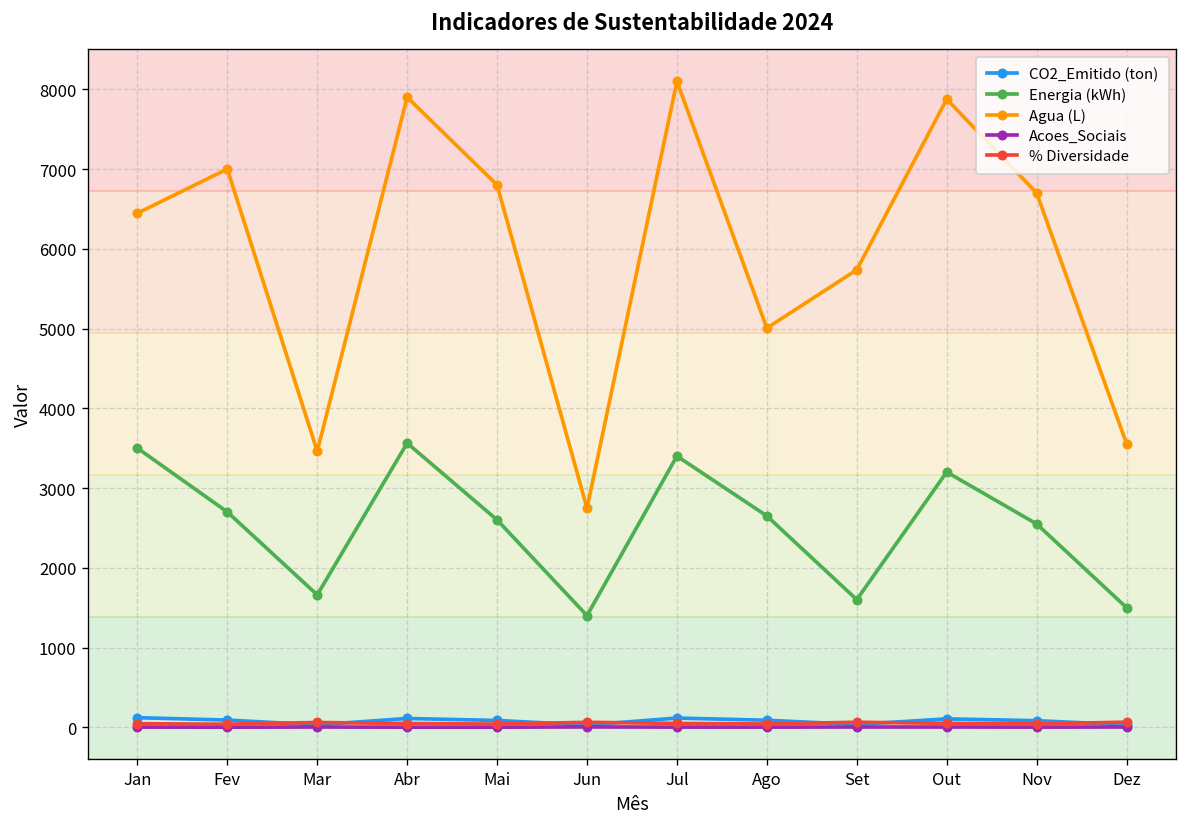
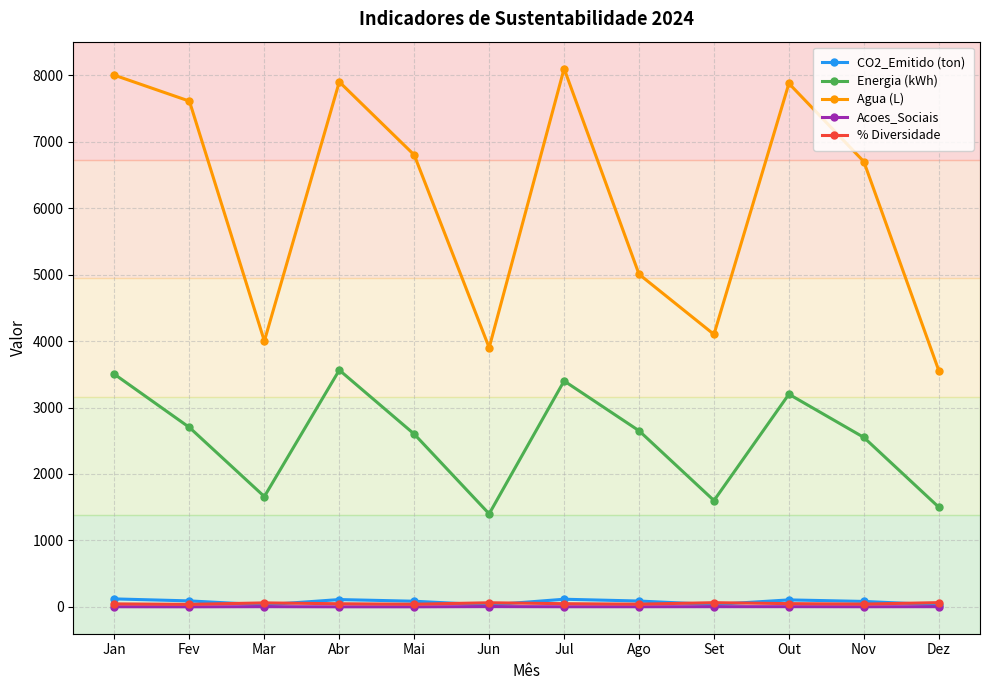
Agua (L), Jan: 6400 -> 8000
Agua (L), Fev: 7000 -> 7600
Agua (L), Mar: 3500 -> 4000
Agua (L), Jun: 2700 -> 3900
Agua (L), Set: 5700 -> 4100
